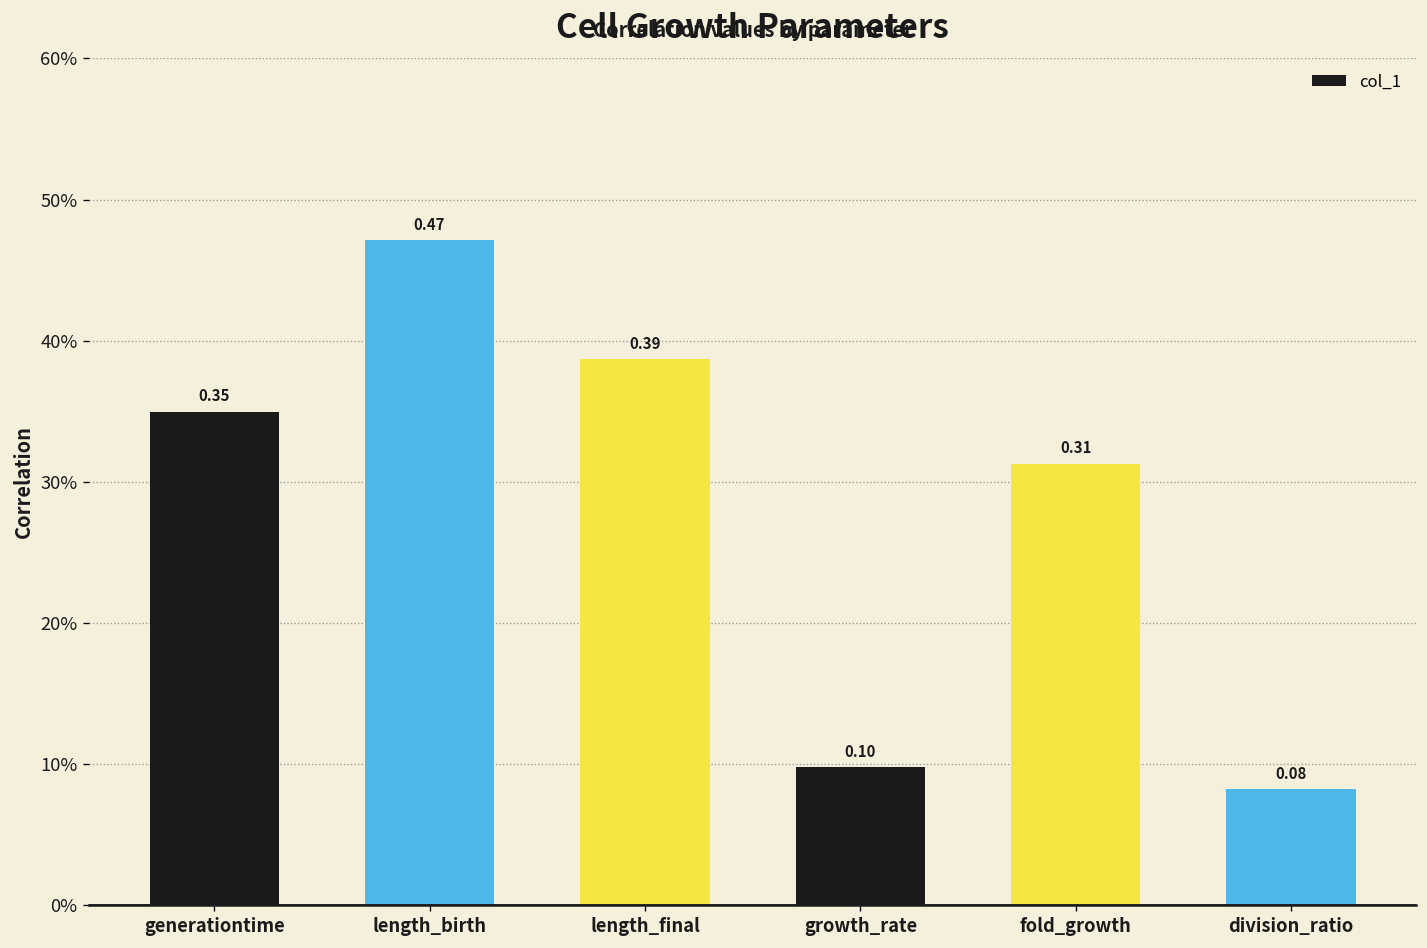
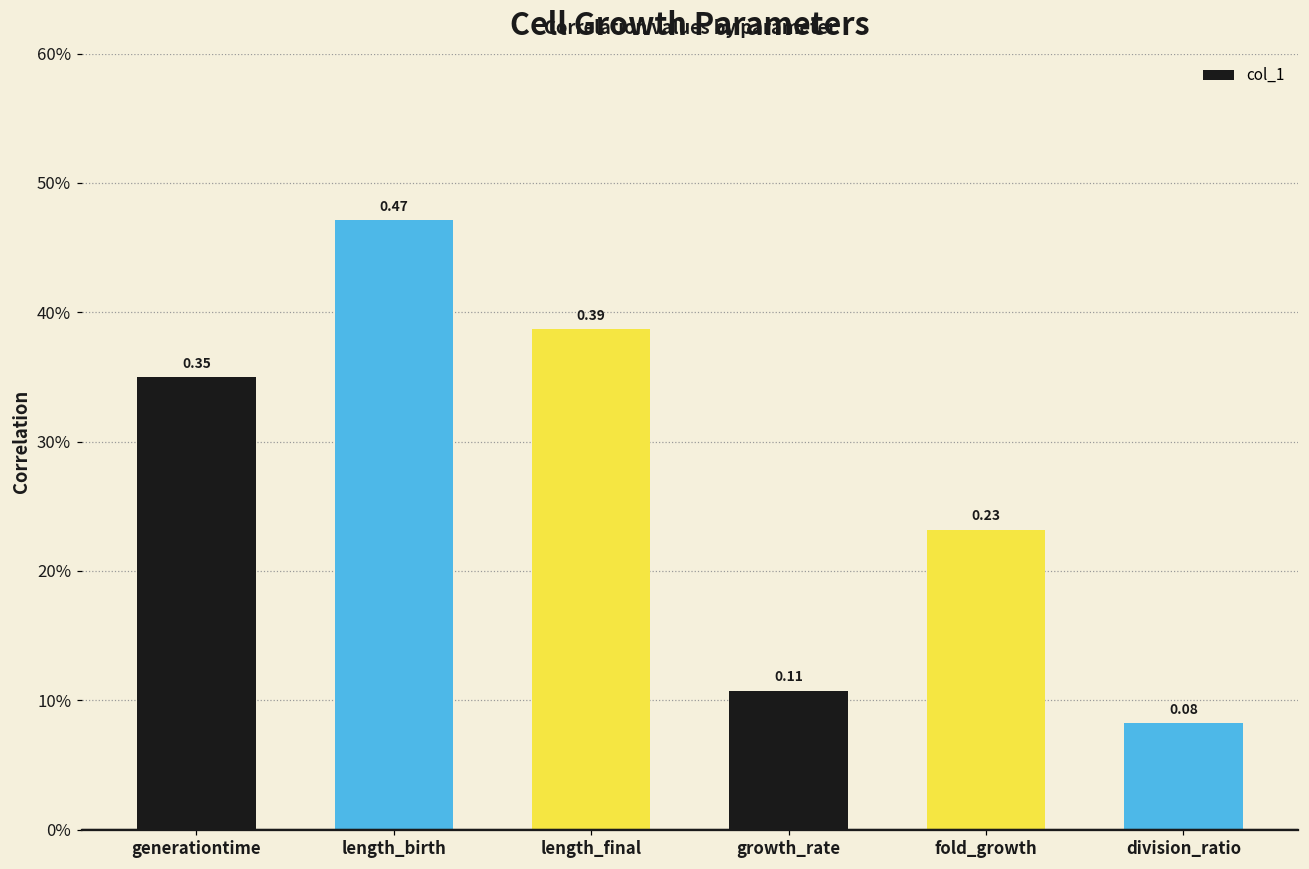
growth_rate: 0.10 -> 0.11
fold_growth: 0.31 -> 0.23
